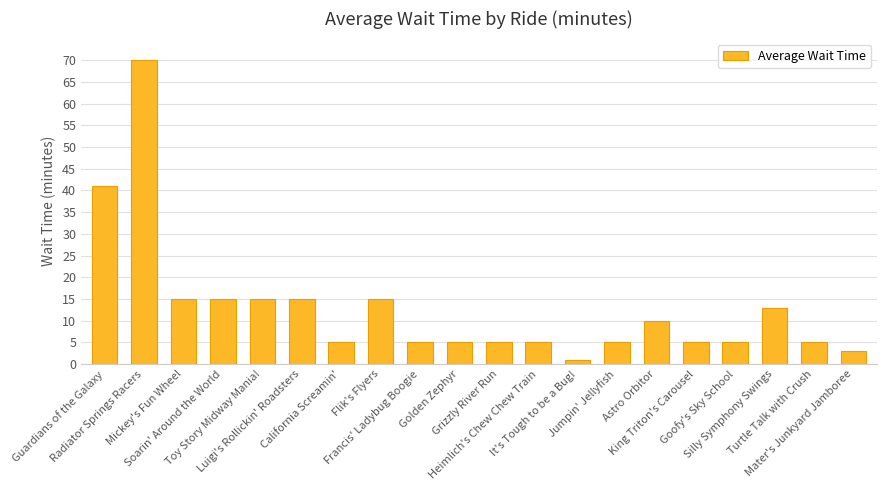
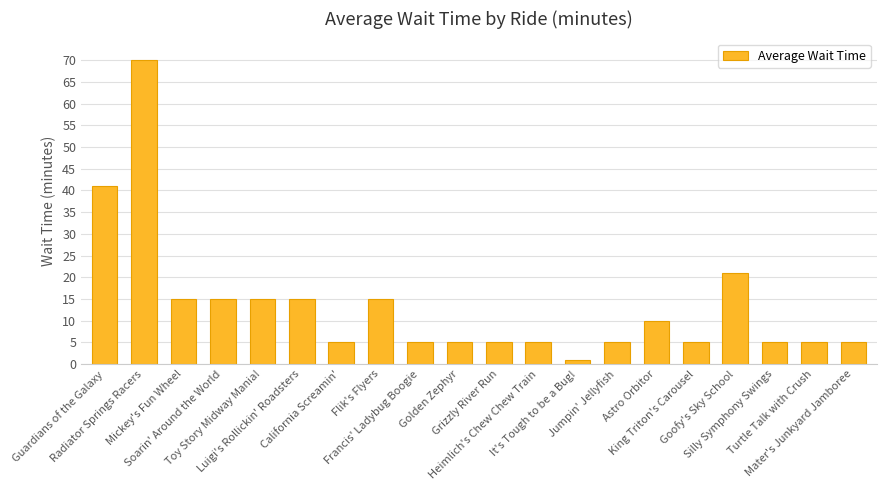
Goofy's Sky School: 5 -> 21
Silly Symphony Swings: 13 -> 5
Mater's Junkyard Jamboree: 3 -> 5
